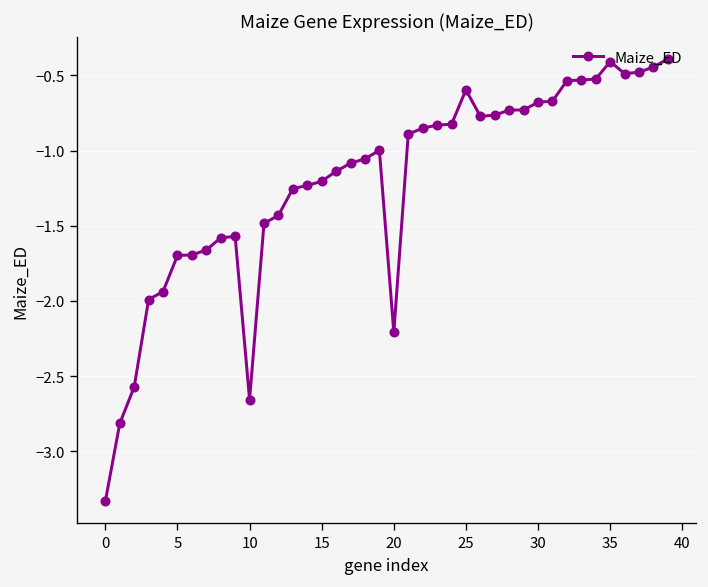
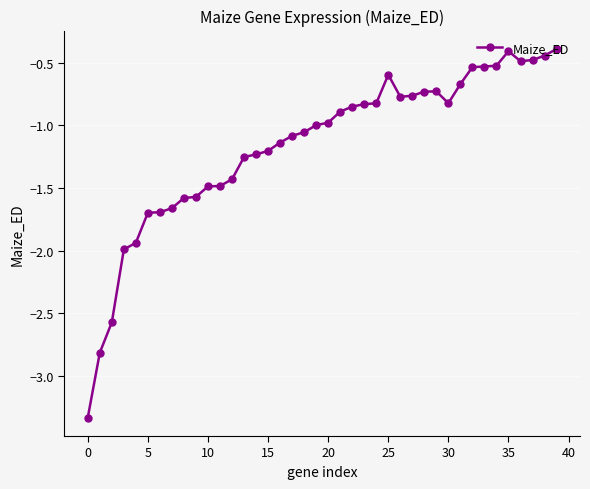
10: -2.66 -> -1.49
20: -2.21 -> -0.98
30: -0.68 -> -0.82
